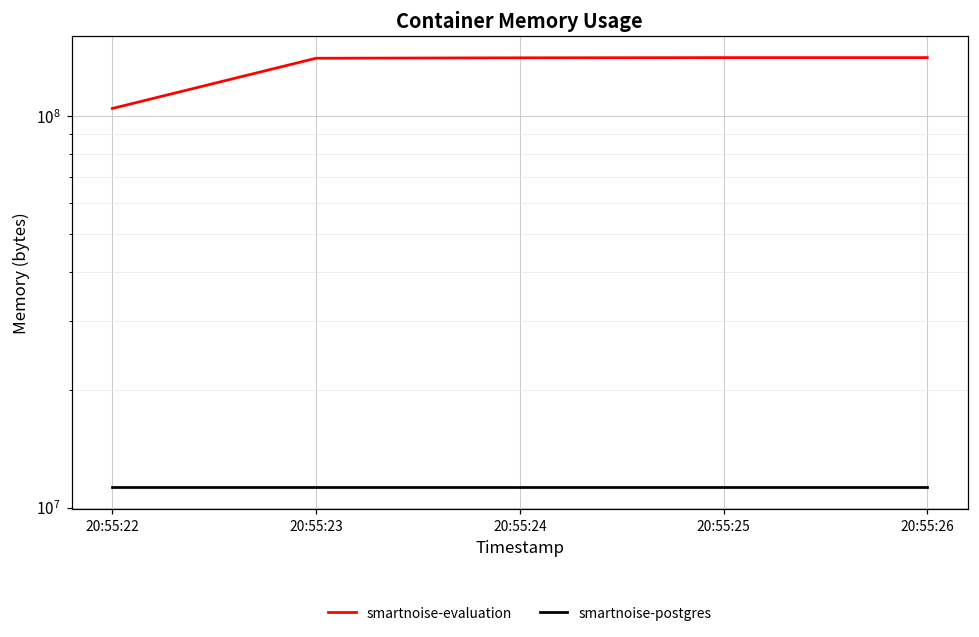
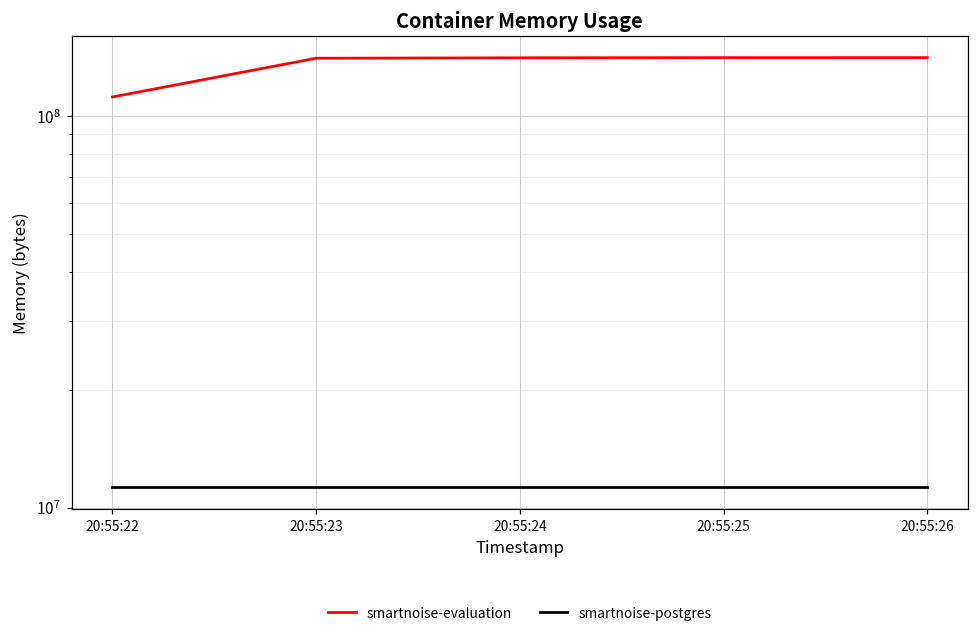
smartnoise-evaluation, 20:55:22: 105000000 -> 112000000
